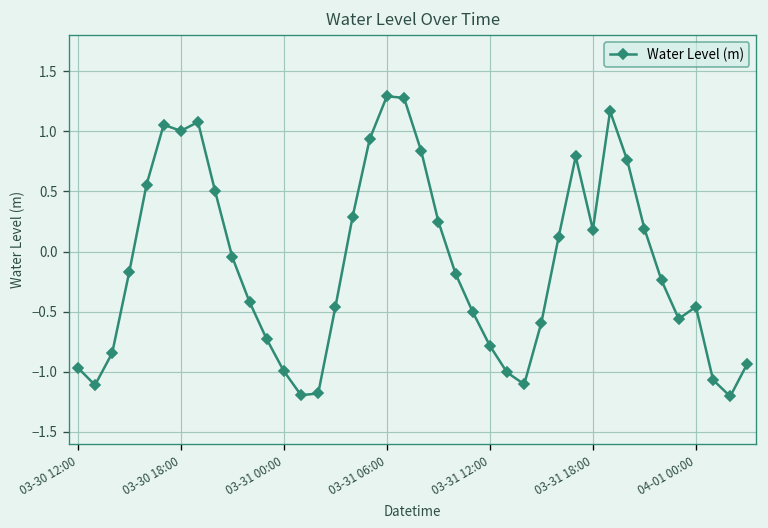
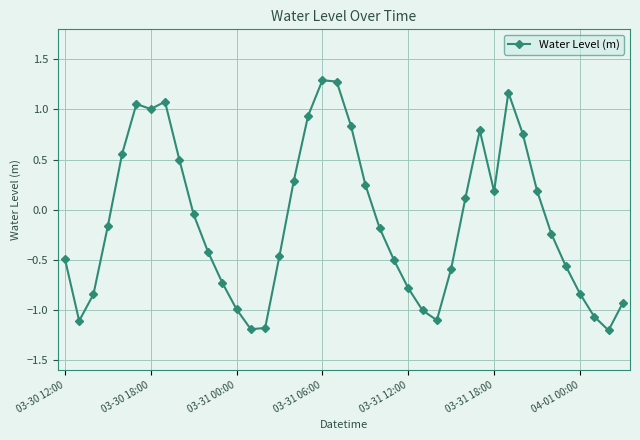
03-30 12:00: -0.97 -> -0.49
04-01 00:00: -0.46 -> -0.84
